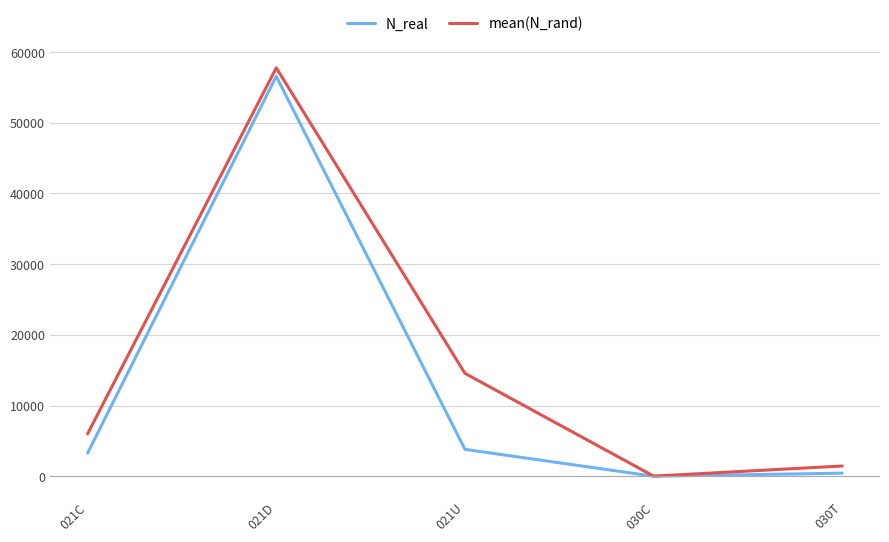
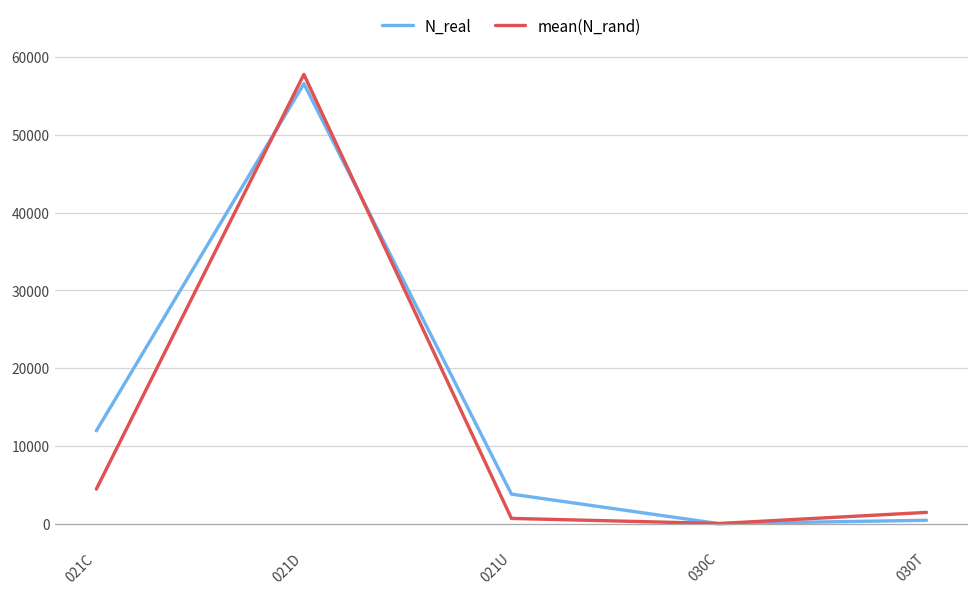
N_real, 021C: 3000 -> 12000
mean(N_rand), 021C: 6000 -> 4000
mean(N_rand), 021U: 15000 -> 1000
